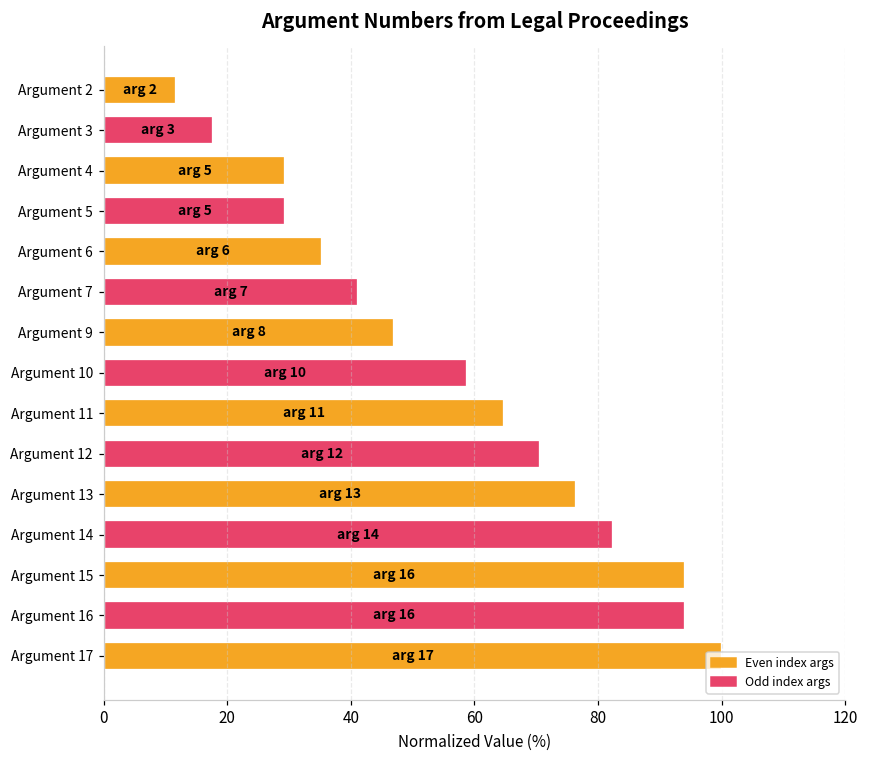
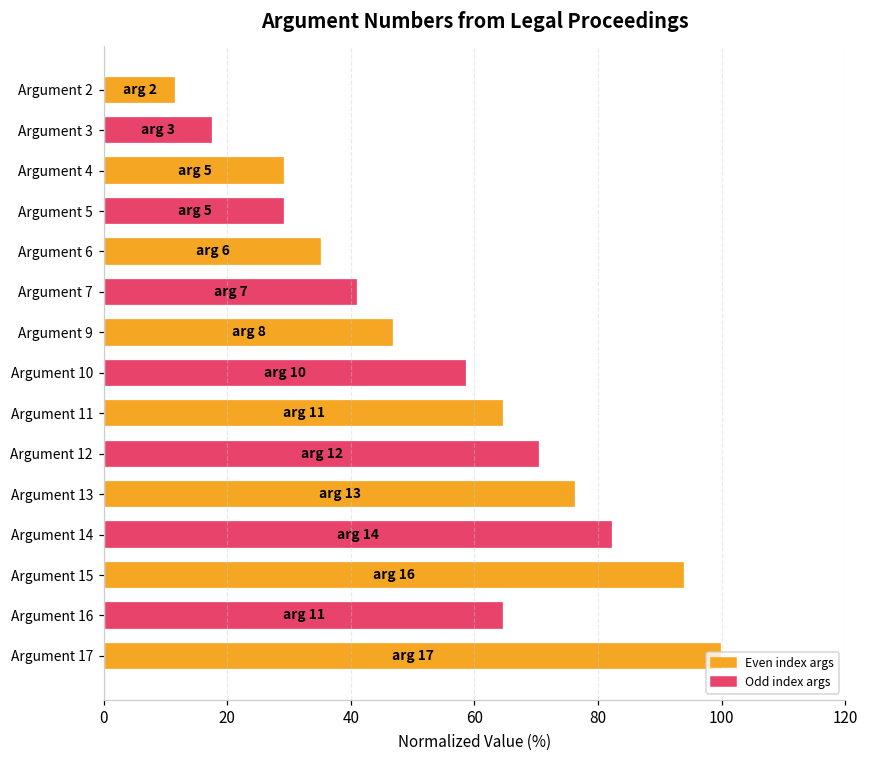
Argument 16: 16 -> 11
